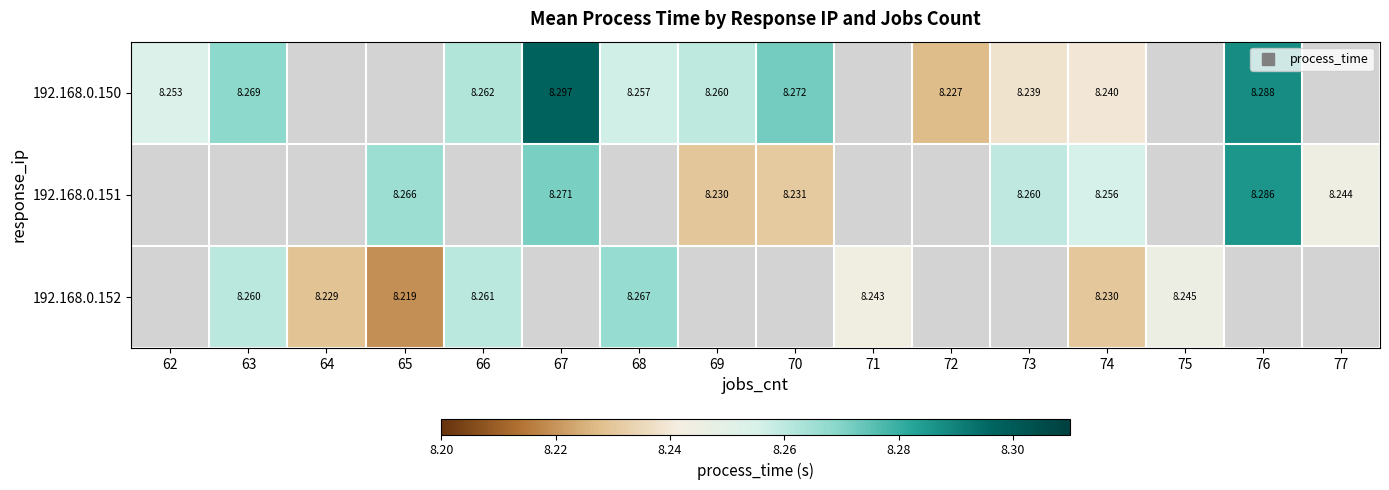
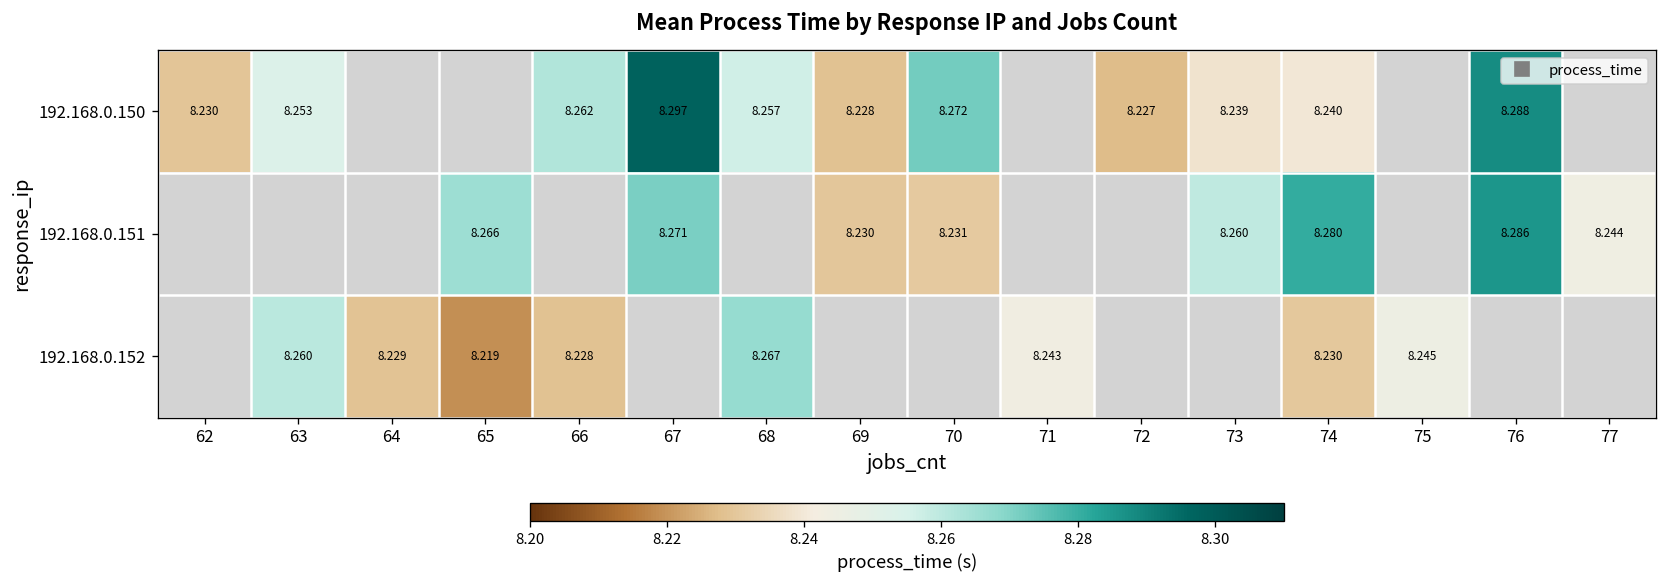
192.168.0.150, 62: 8.253 -> 8.230
192.168.0.150, 63: 8.269 -> 8.253
192.168.0.150, 69: 8.260 -> 8.228
192.168.0.151, 74: 8.256 -> 8.280
192.168.0.152, 66: 8.261 -> 8.228
